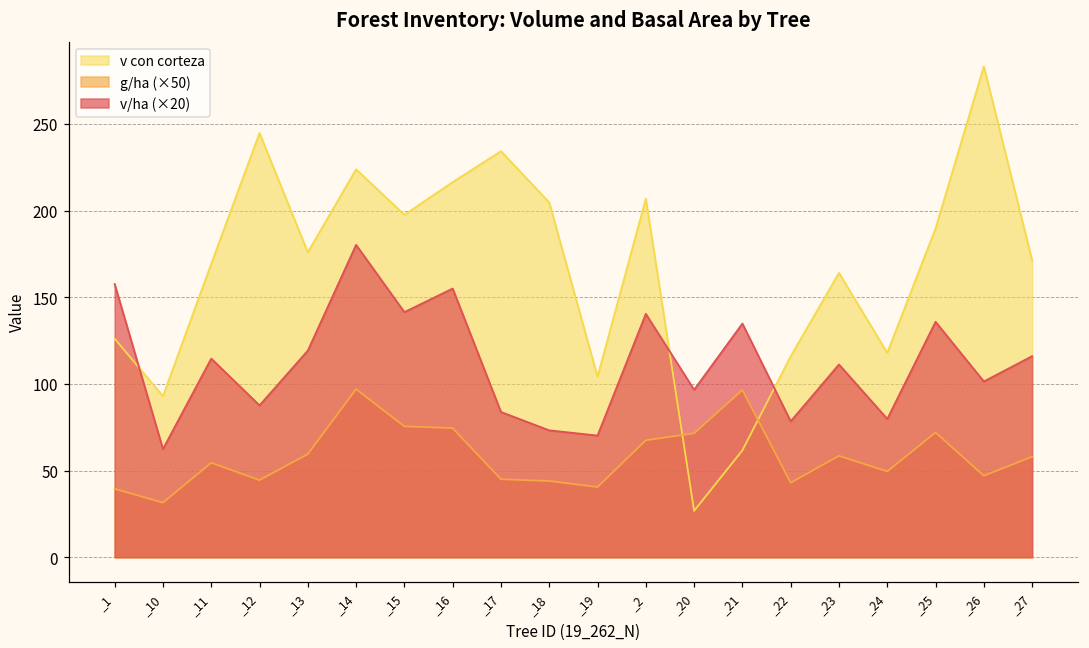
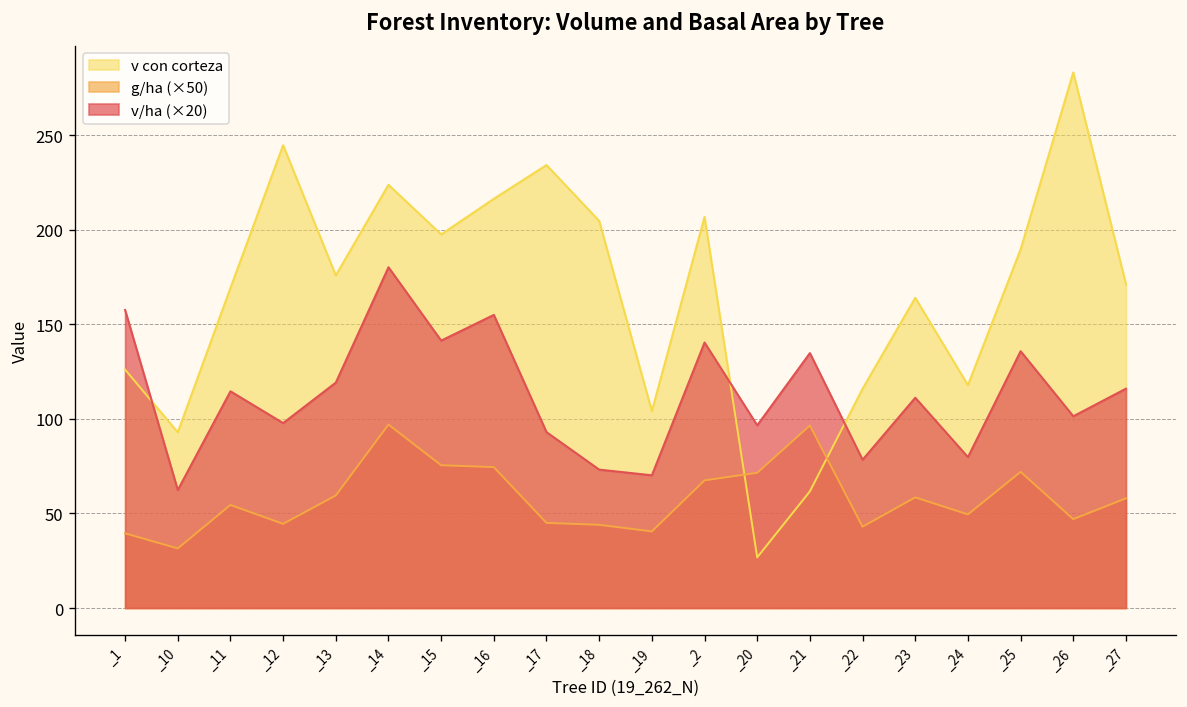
v/ha (×20), _12: 88 -> 98
v/ha (×20), _17: 84 -> 93
